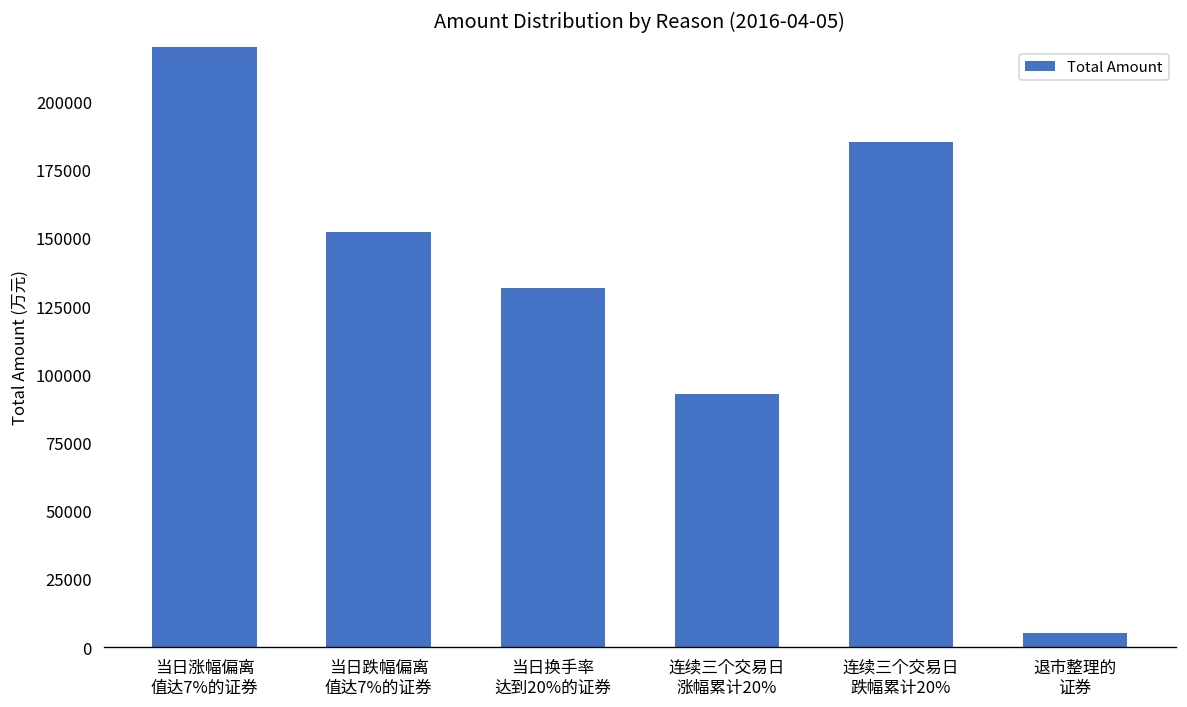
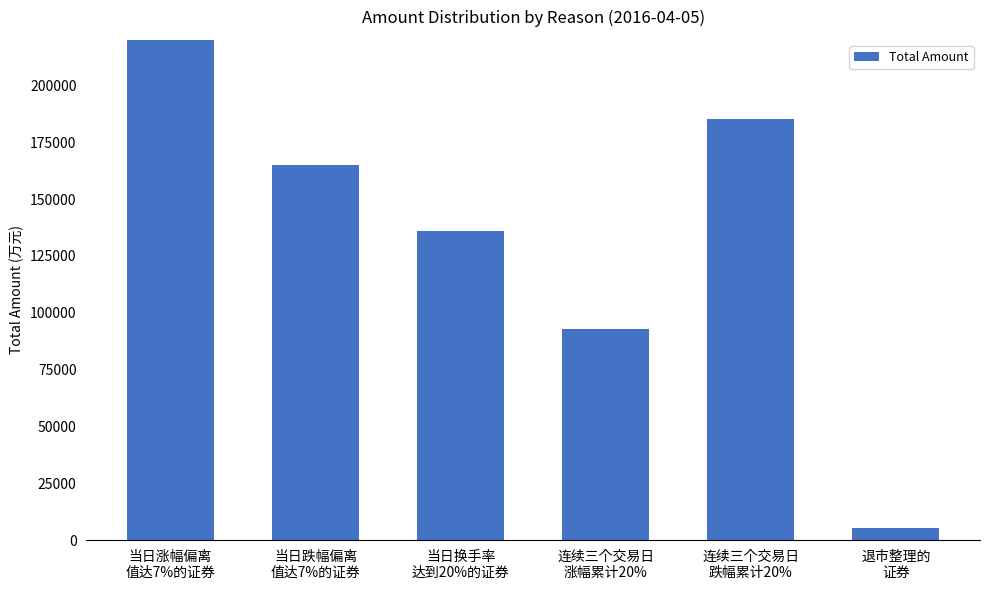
当日跌幅偏离 值达7%的证券: 152000 -> 165000
当日换手率 达到20%的证券: 132000 -> 136000
